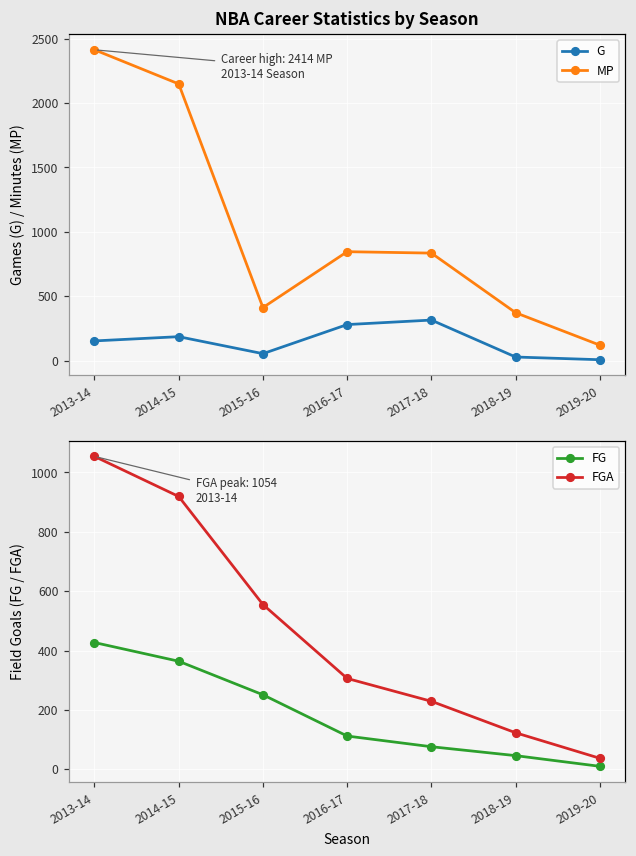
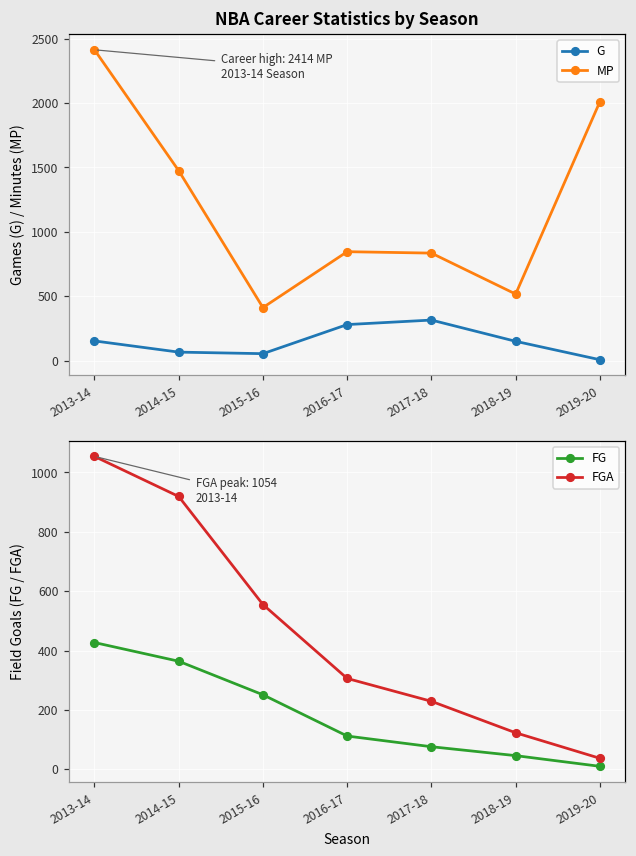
NBA Career Statistics by Season, G, 2014-15: 190 -> 70
NBA Career Statistics by Season, MP, 2014-15: 2150 -> 1480
NBA Career Statistics by Season, G, 2018-19: 30 -> 150
NBA Career Statistics by Season, MP, 2018-19: 370 -> 520
NBA Career Statistics by Season, MP, 2019-20: 120 -> 2010
